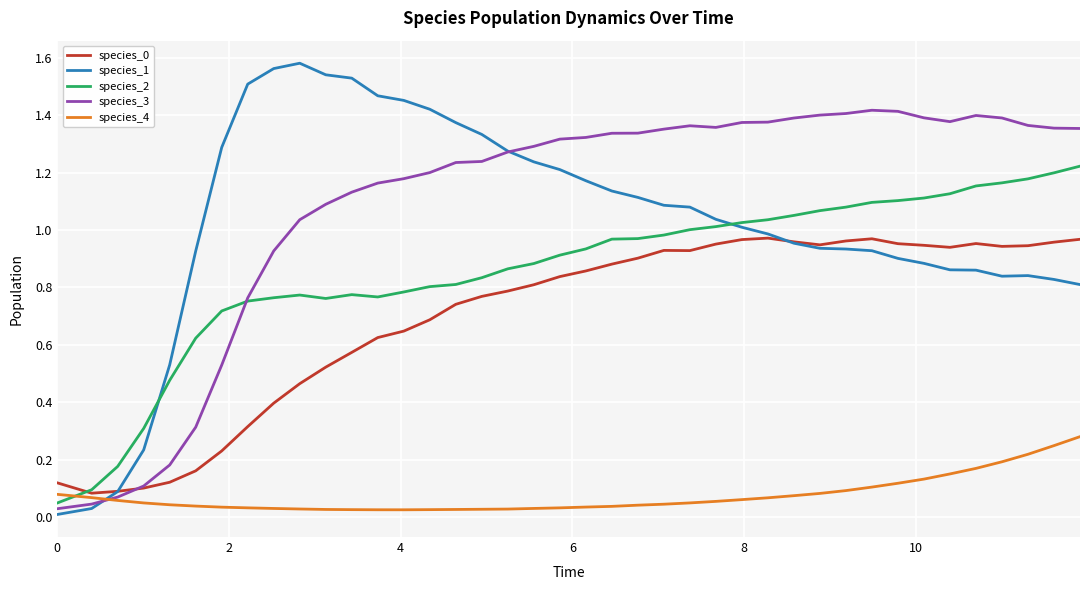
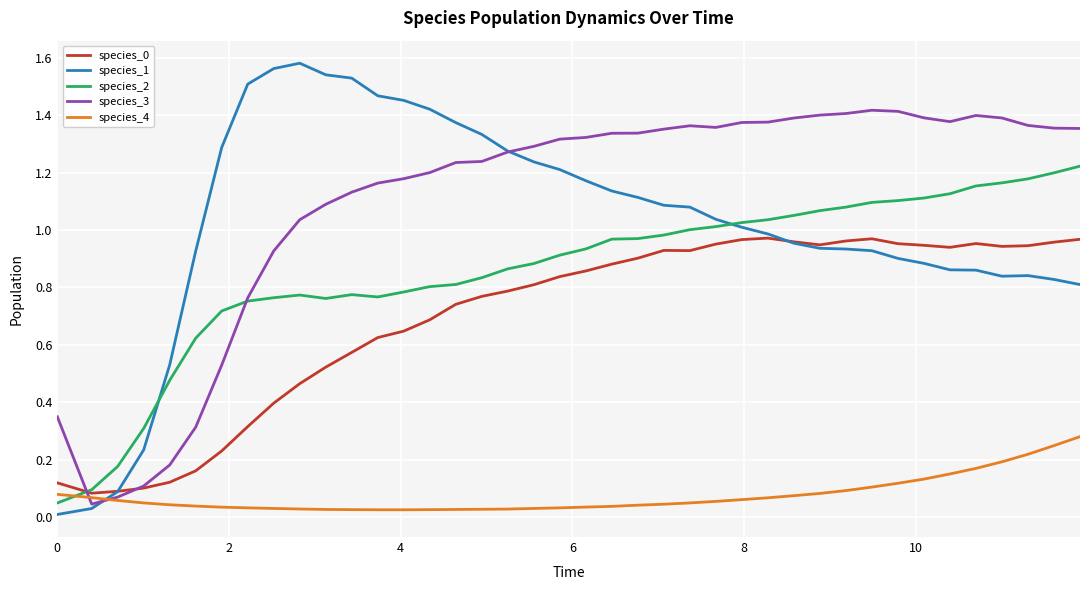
species_3, 0: 0.03 -> 0.35
